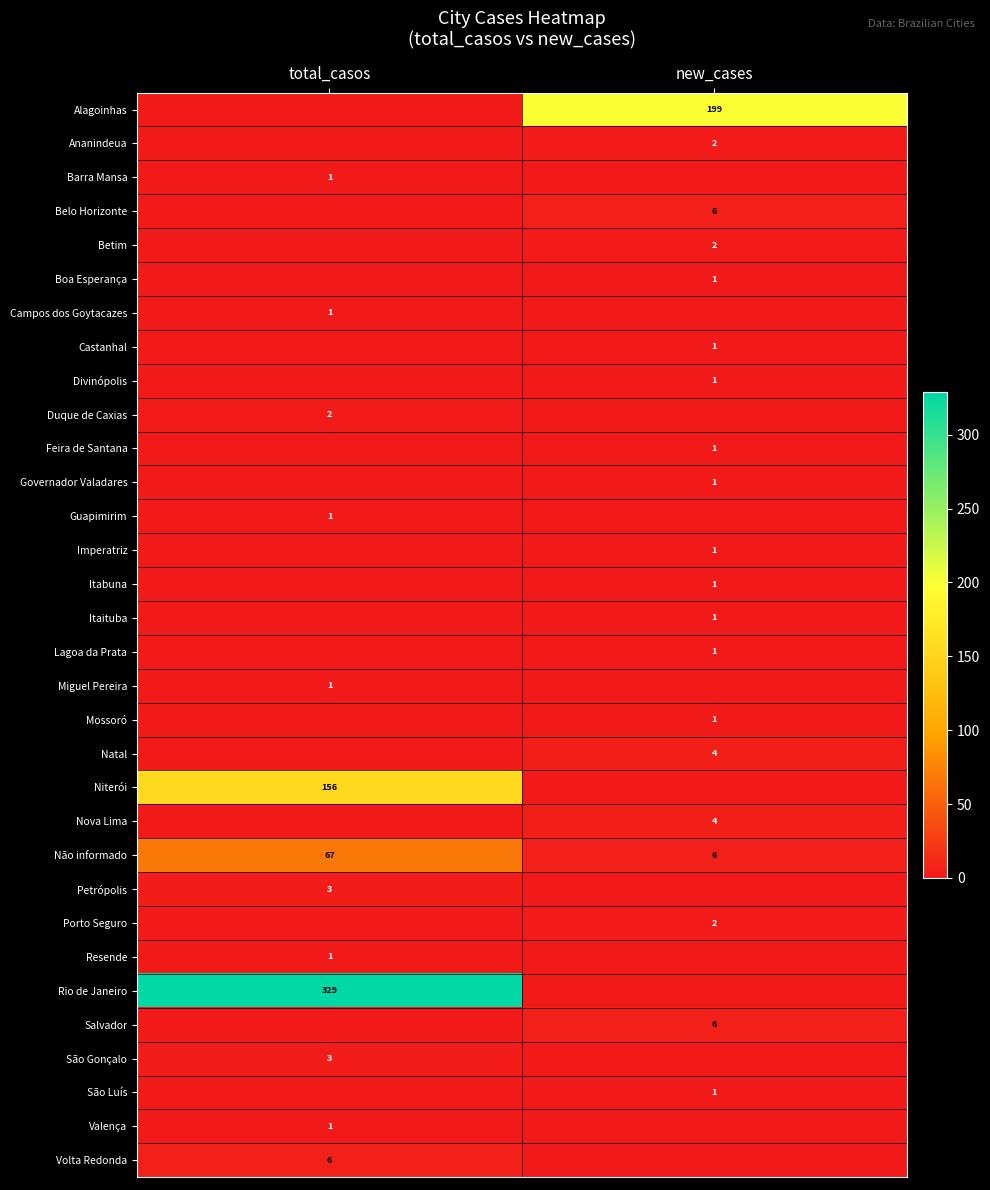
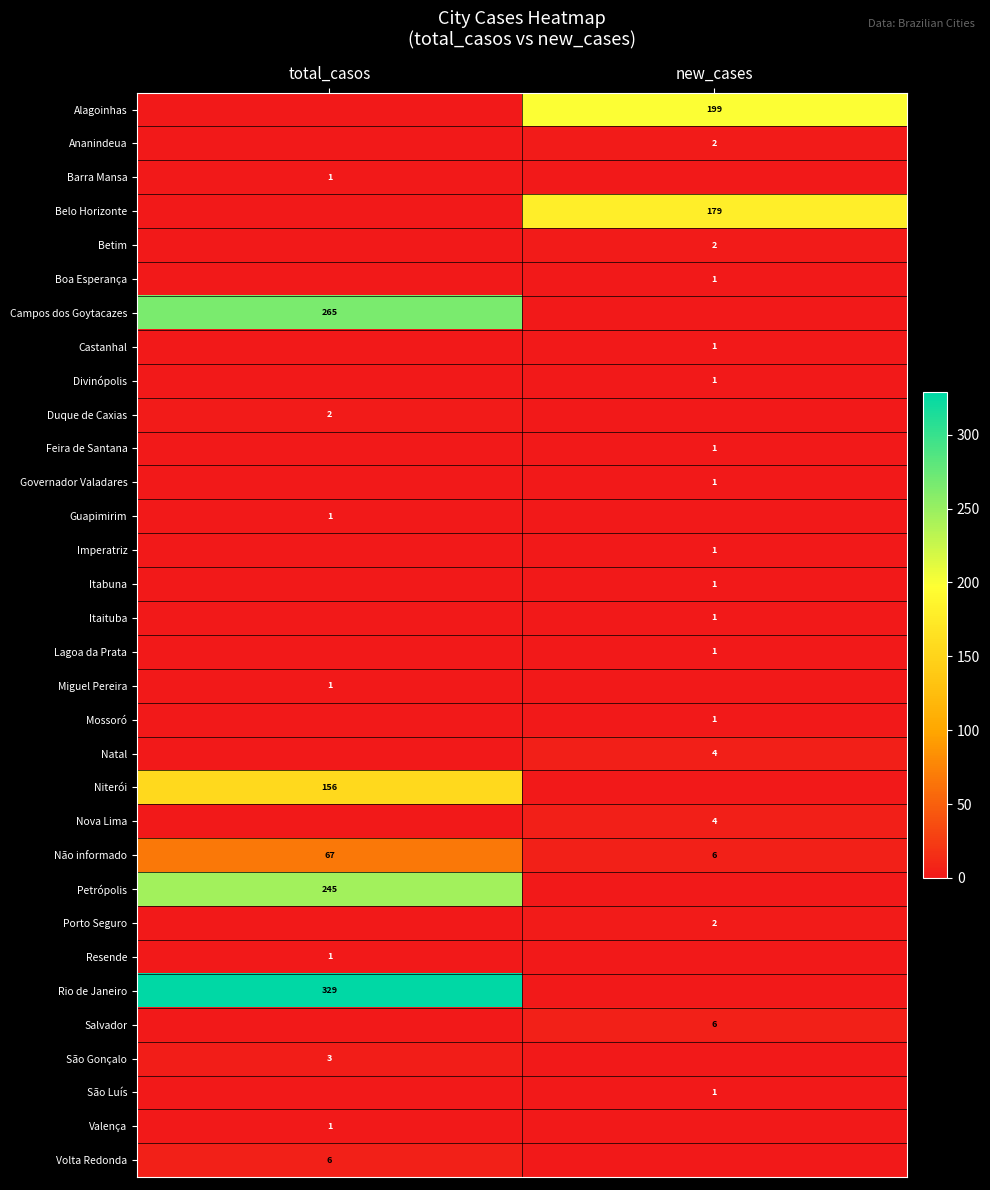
Belo Horizonte, new_cases: 6 -> 179
Campos dos Goytacazes, total_casos: 1 -> 265
Petrópolis, total_casos: 3 -> 245
